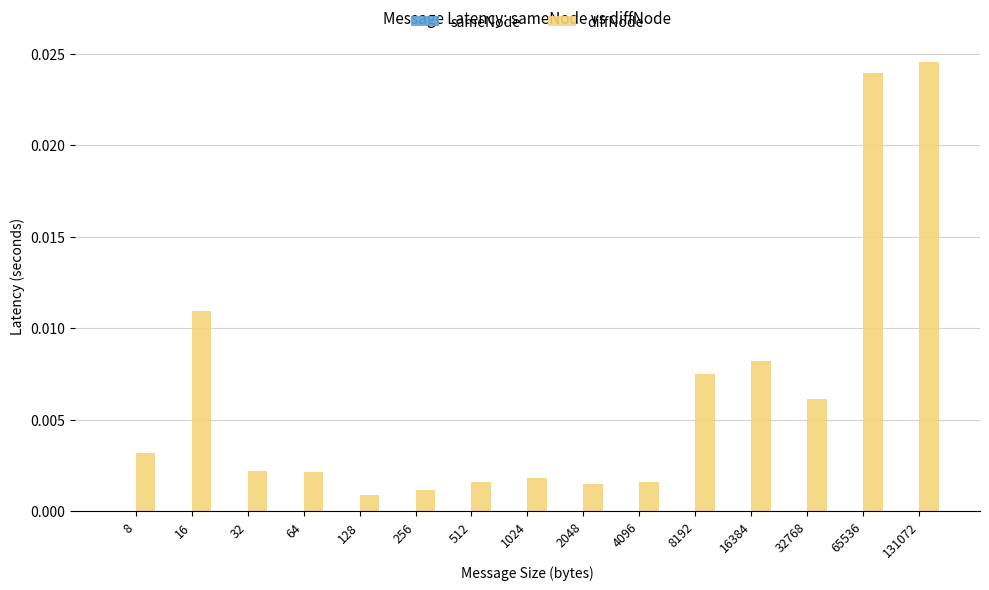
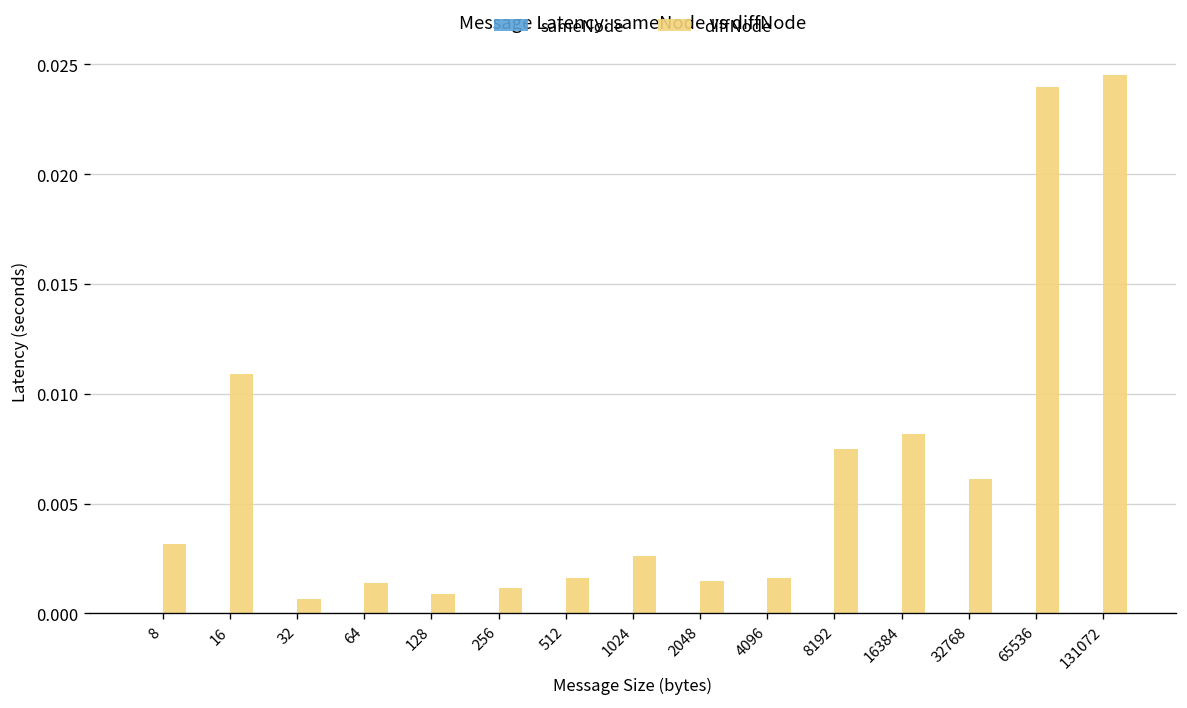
diffNode, 32: 0.0022 -> 0.0006
diffNode, 64: 0.0021 -> 0.0014
diffNode, 1024: 0.0018 -> 0.0026
